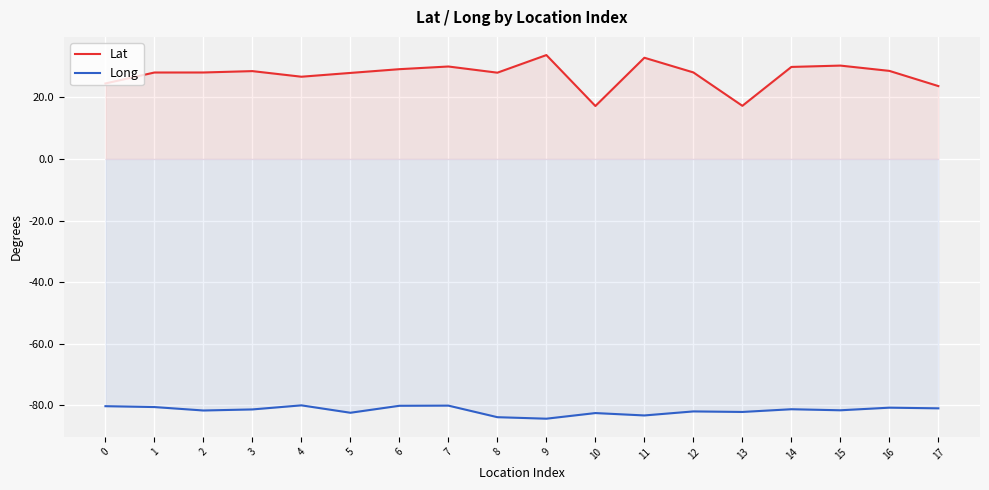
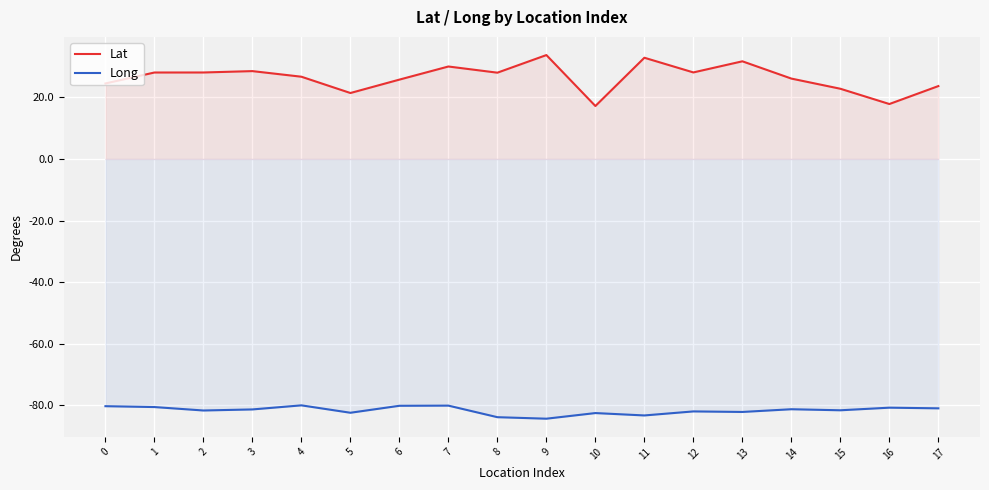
Lat, 5: 28 -> 21
Lat, 6: 29 -> 26
Lat, 13: 17 -> 32
Lat, 14: 30 -> 26
Lat, 15: 30 -> 23
Lat, 16: 29 -> 18
